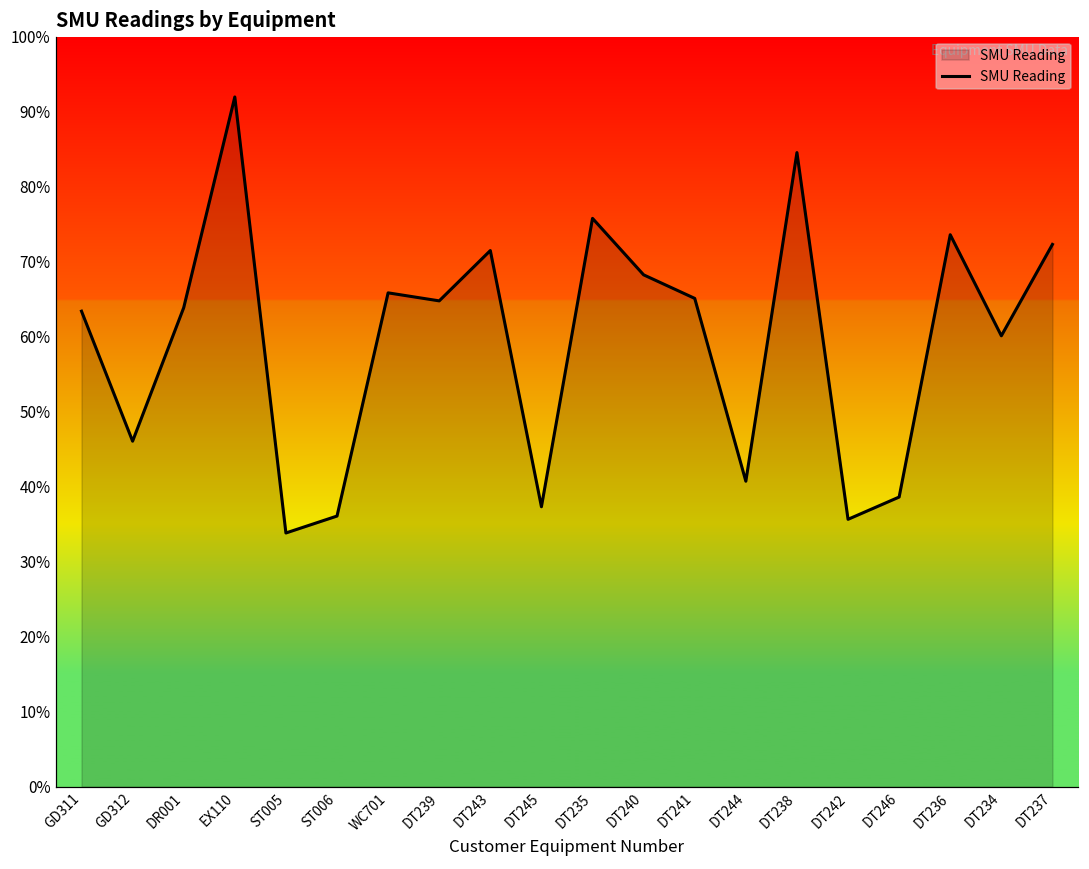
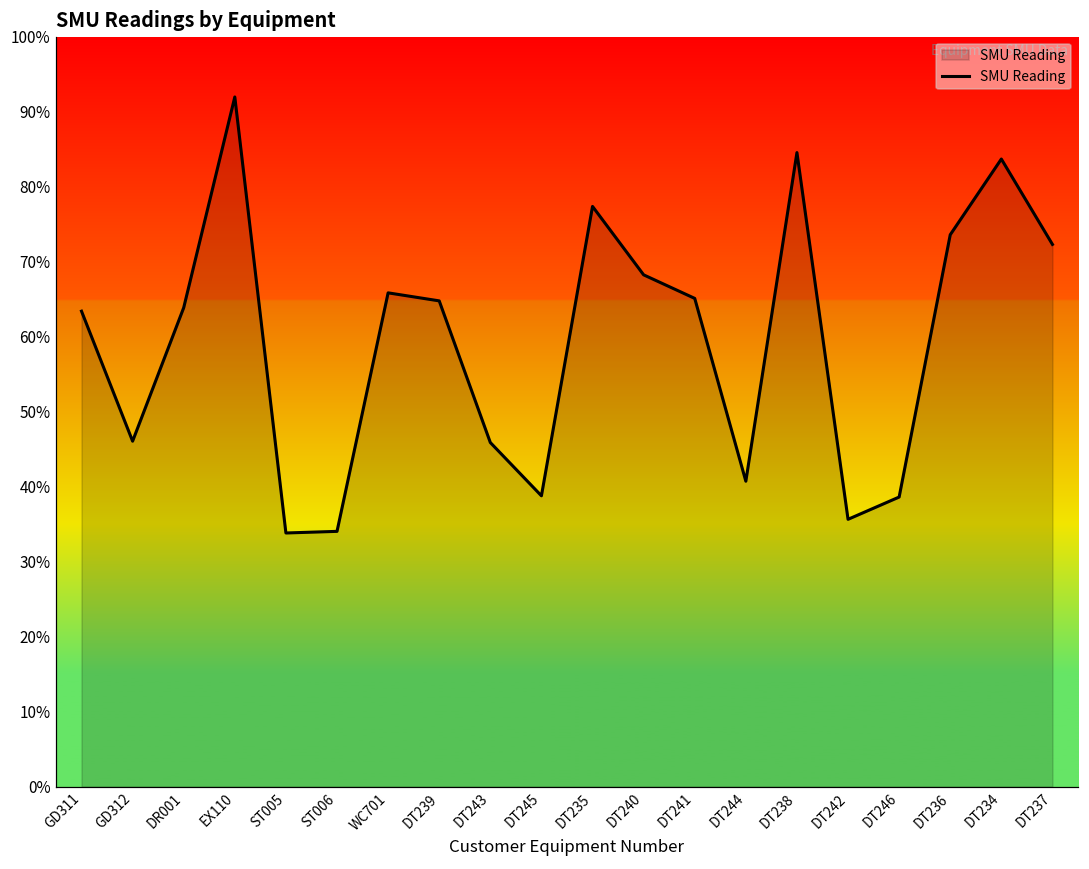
ST006: 36% -> 34%
DT243: 71% -> 46%
DT245: 37% -> 39%
DT235: 76% -> 77%
DT234: 60% -> 84%
